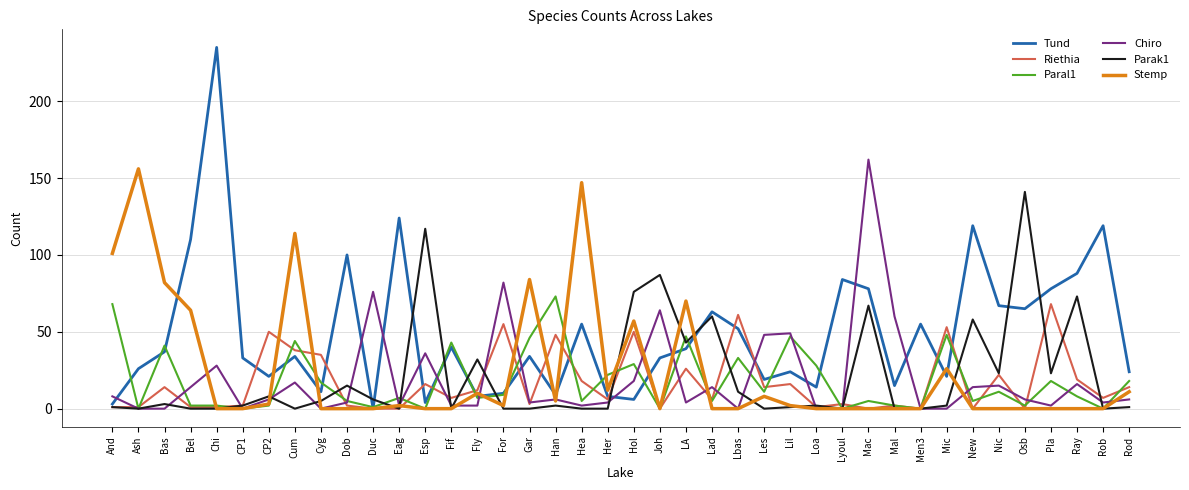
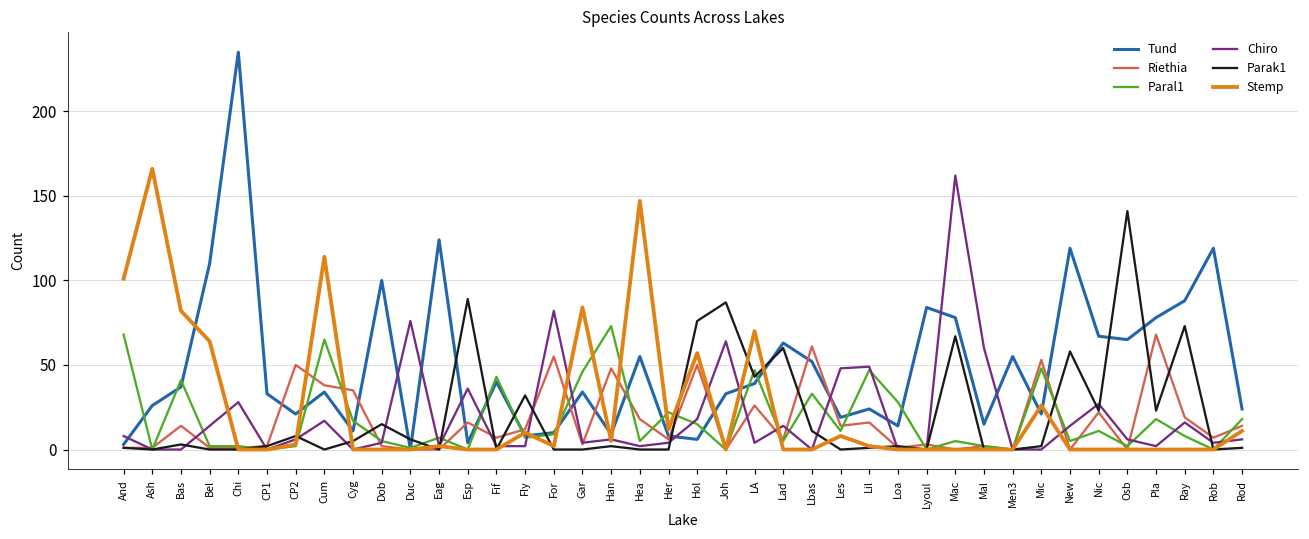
Stemp, Ash: 156 -> 166
Paral1, Cum: 44 -> 65
Parak1, Esp: 117 -> 89
Paral1, Hol: 29 -> 15
Chiro, Nic: 15 -> 27
